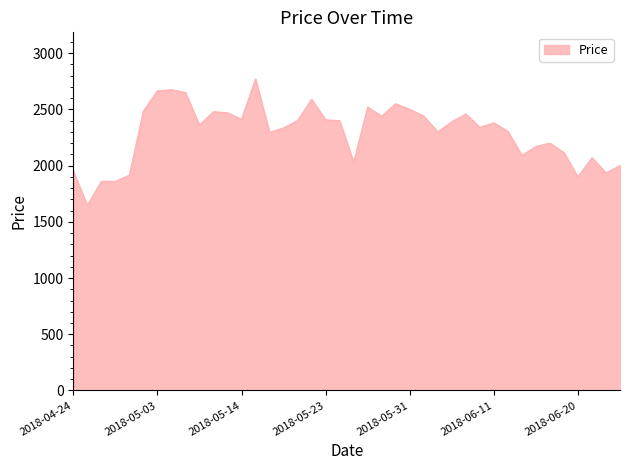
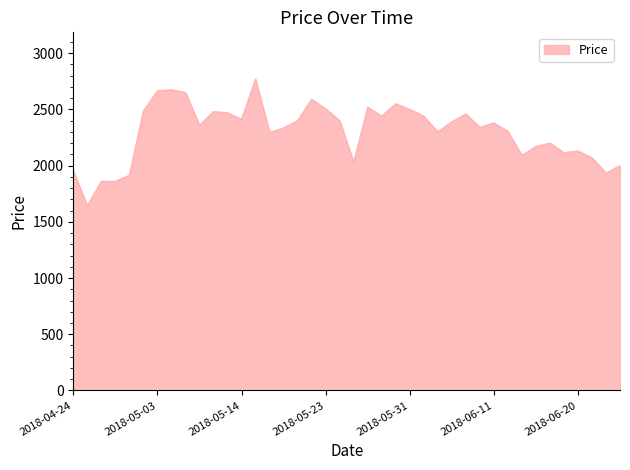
2018-05-23: 2410 -> 2510
2018-06-20: 1900 -> 2130
